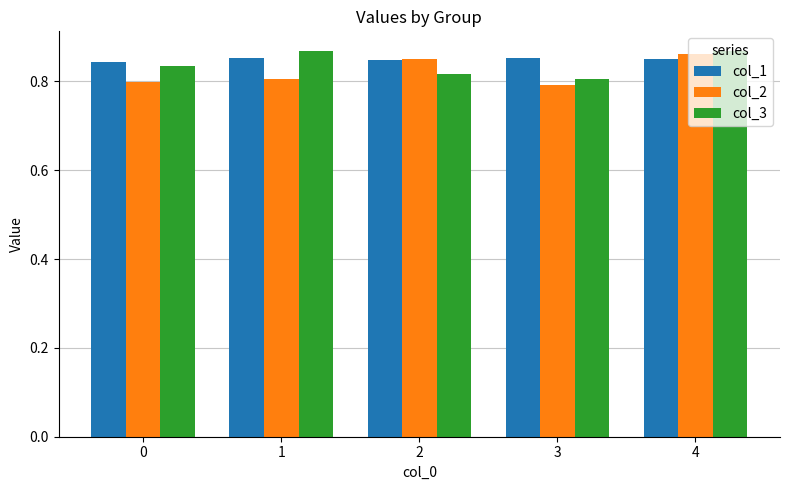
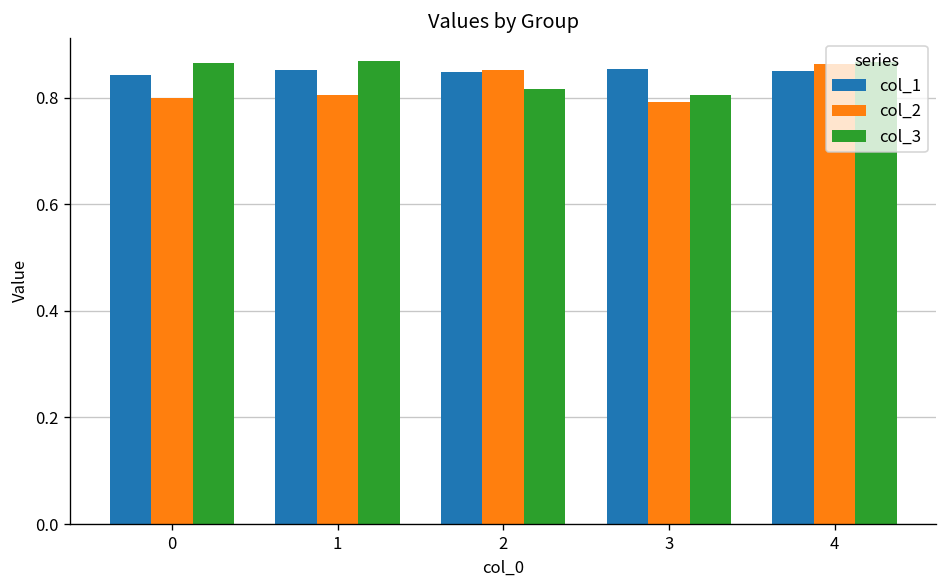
col_3, 0: 0.83 -> 0.86
